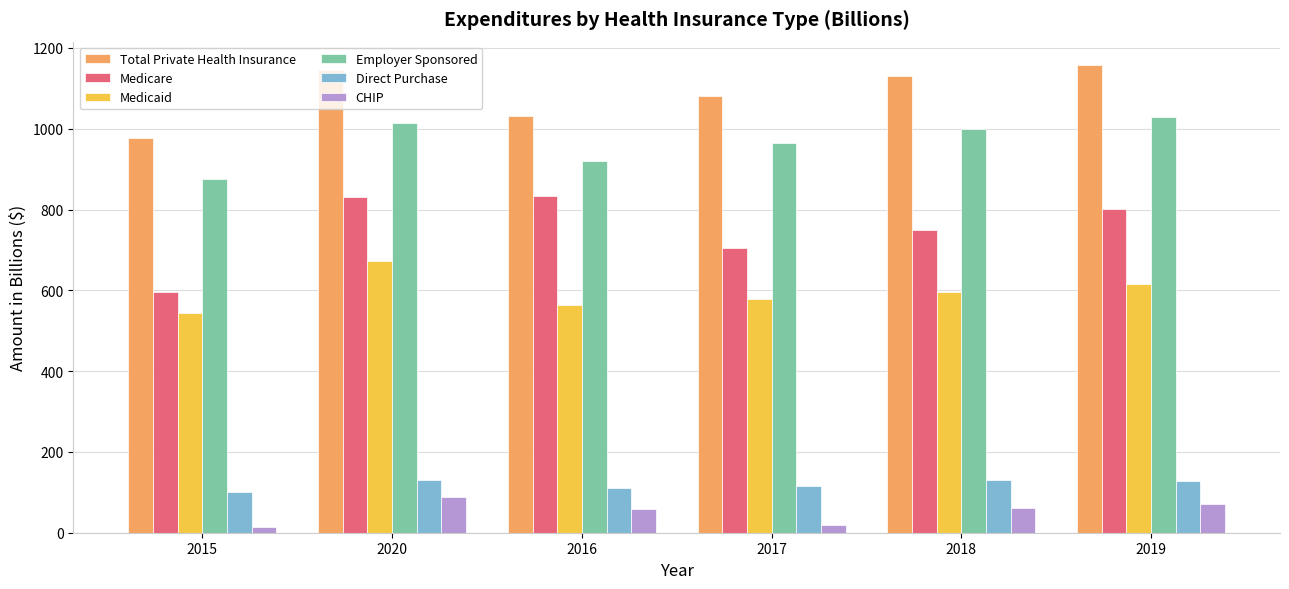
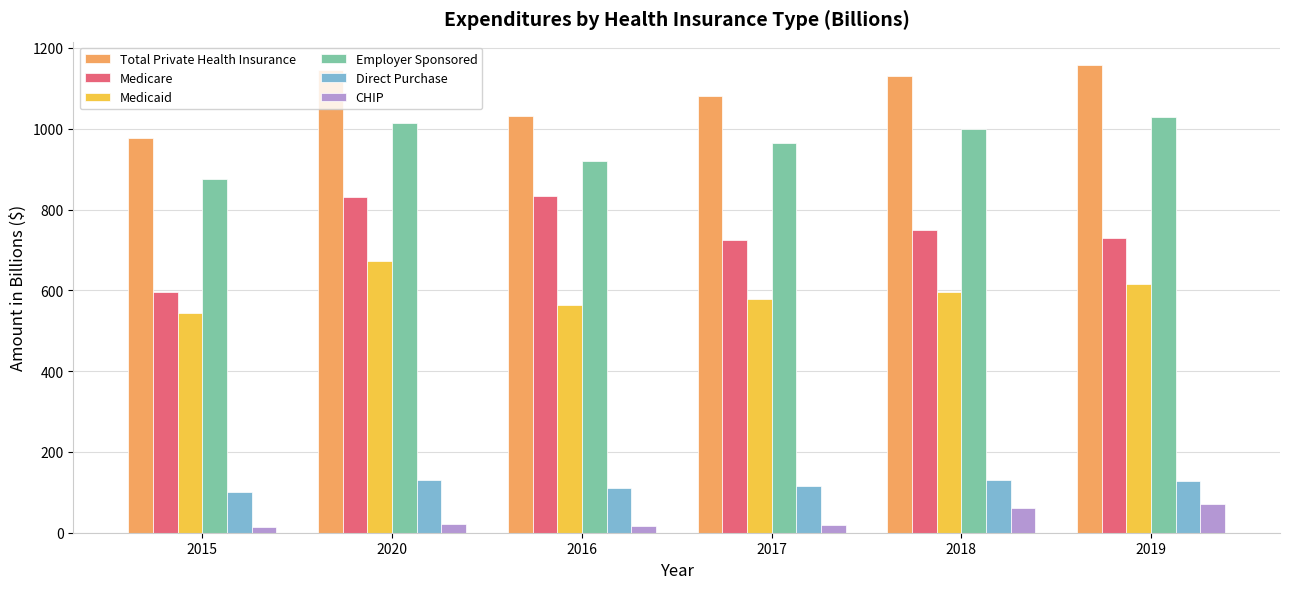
CHIP, 2020: 90 -> 20
CHIP, 2016: 60 -> 20
Medicare, 2017: 700 -> 720
Medicare, 2019: 800 -> 730
